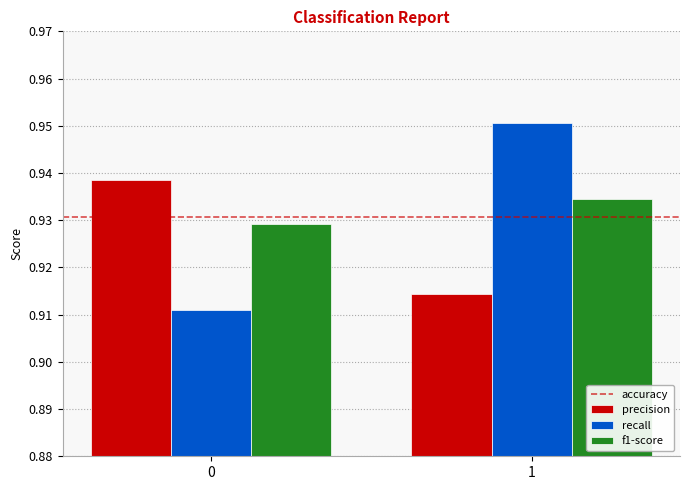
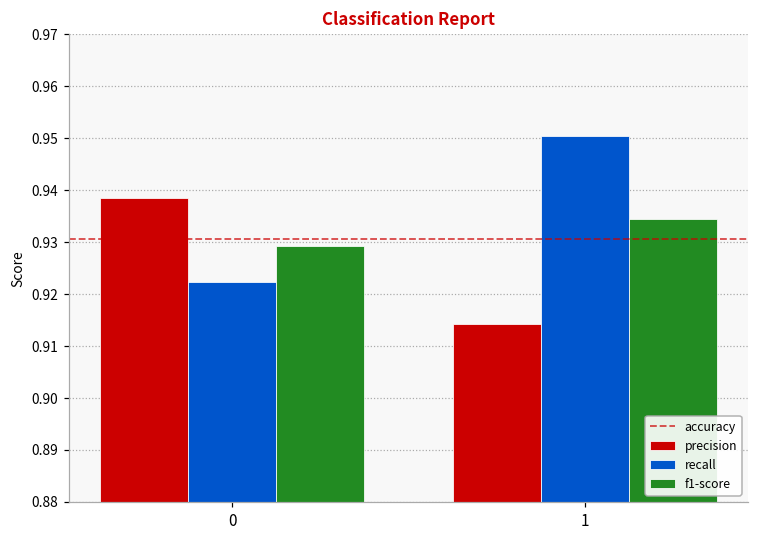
recall, 0: 0.911 -> 0.922
